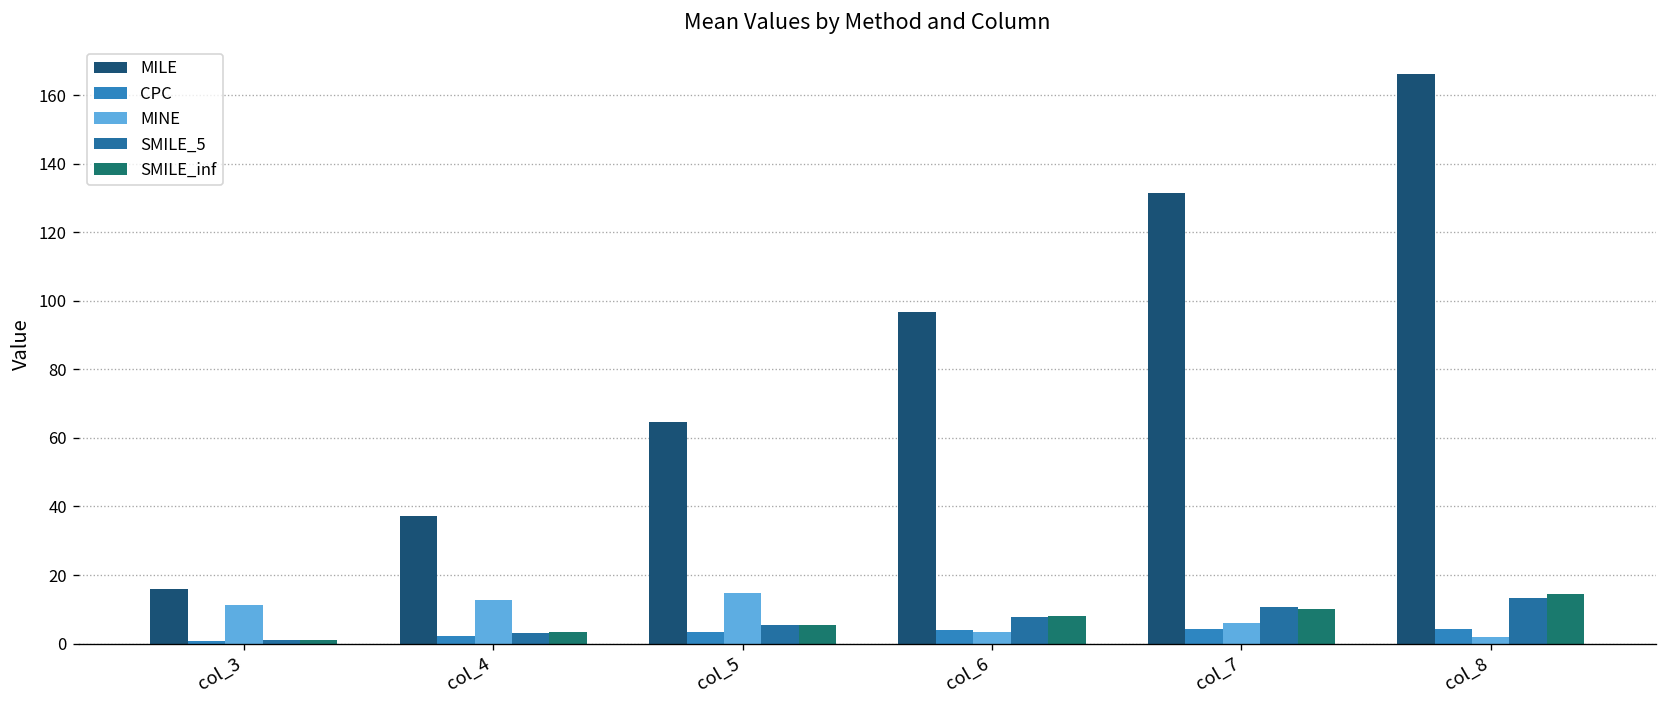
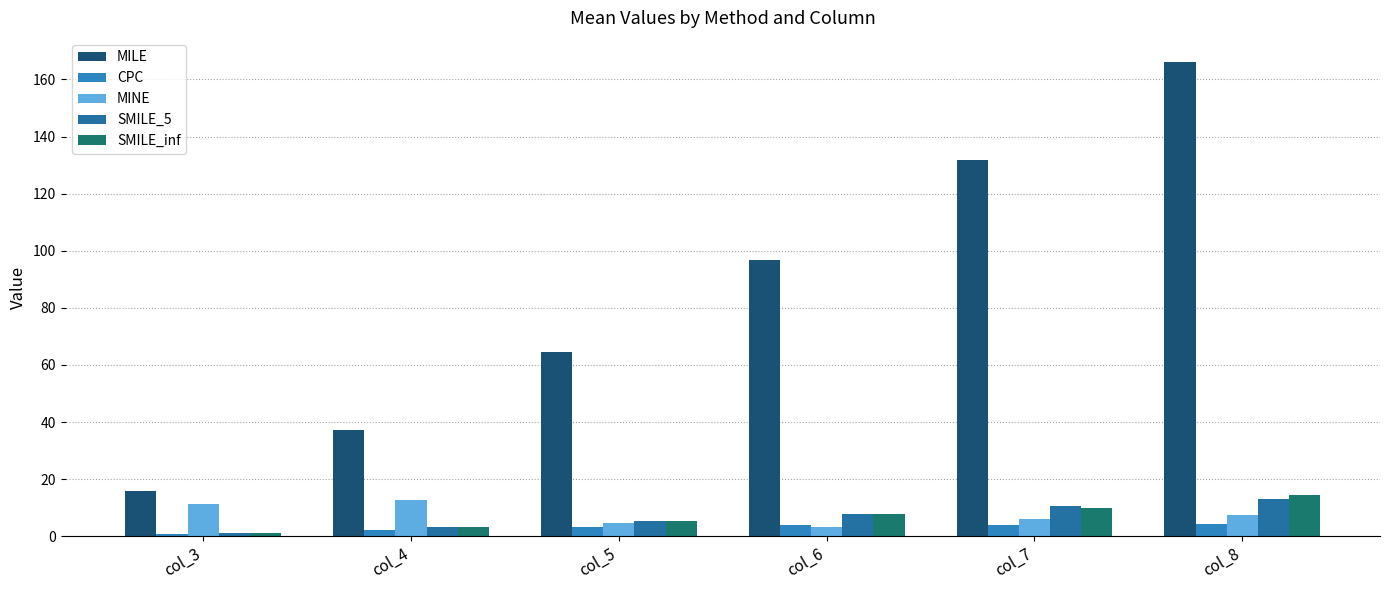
MINE, col_5: 15 -> 5
MINE, col_8: 2 -> 8
